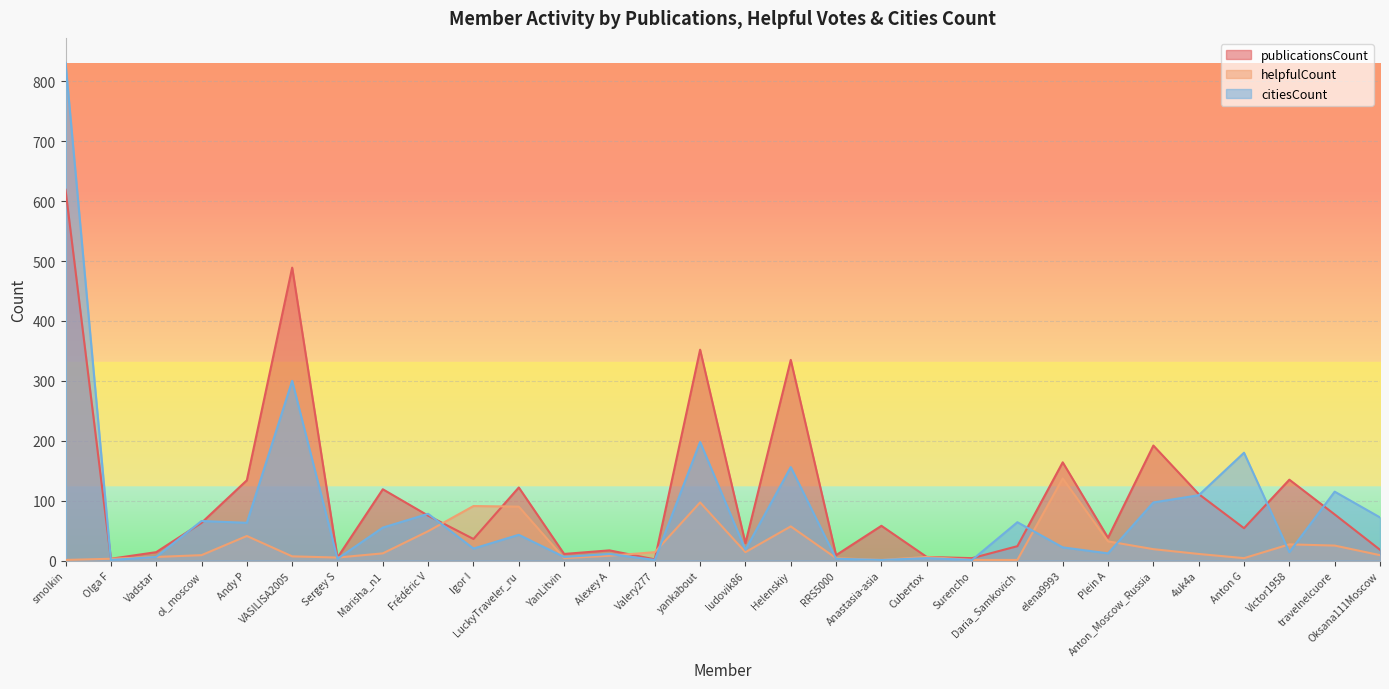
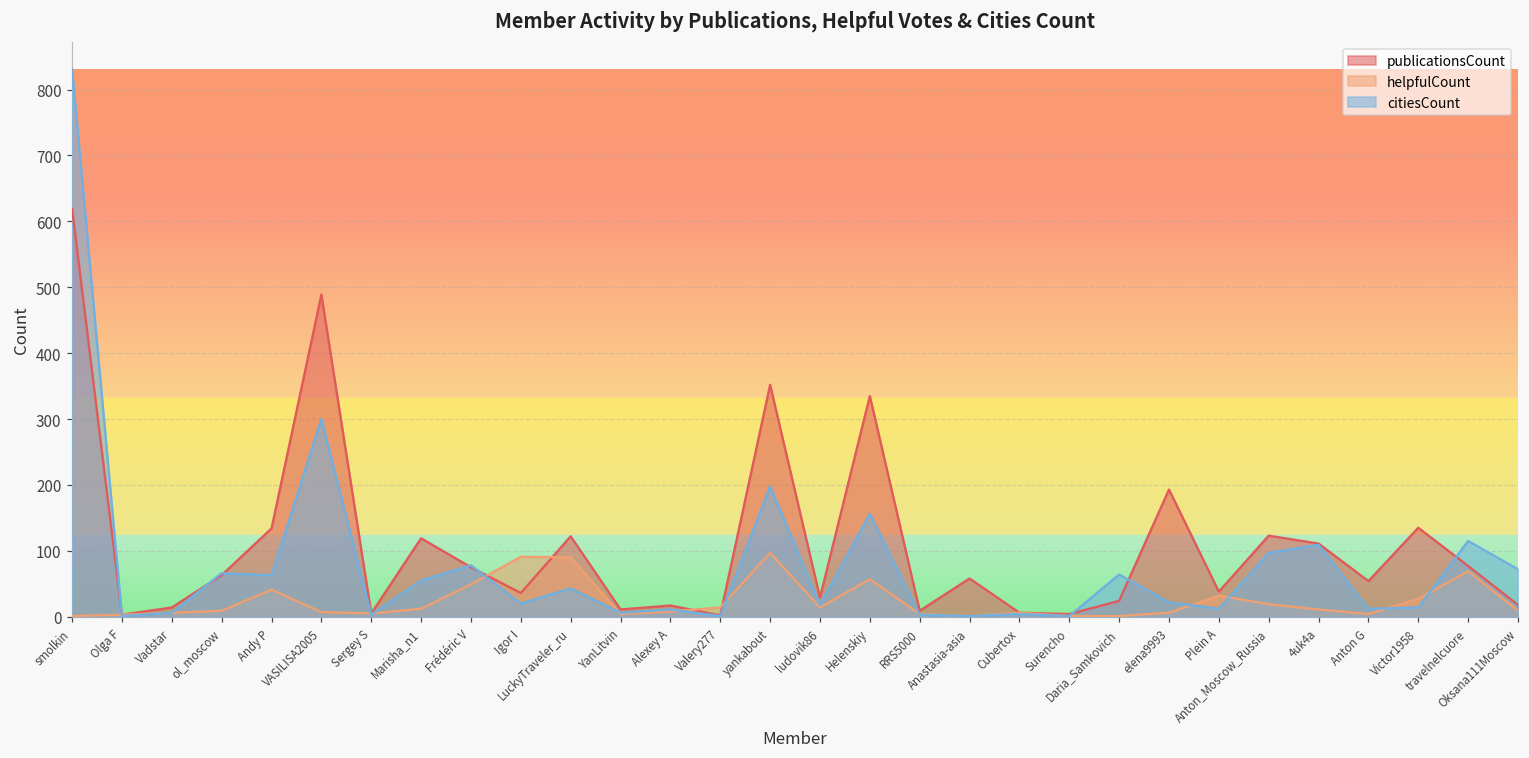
publicationsCount, elena9993: 160 -> 190
helpfulCount, elena9993: 140 -> 10
publicationsCount, Anton_Moscow_Russia: 190 -> 120
citiesCount, Anton G: 180 -> 10
helpfulCount, travelnelcuore: 30 -> 70
